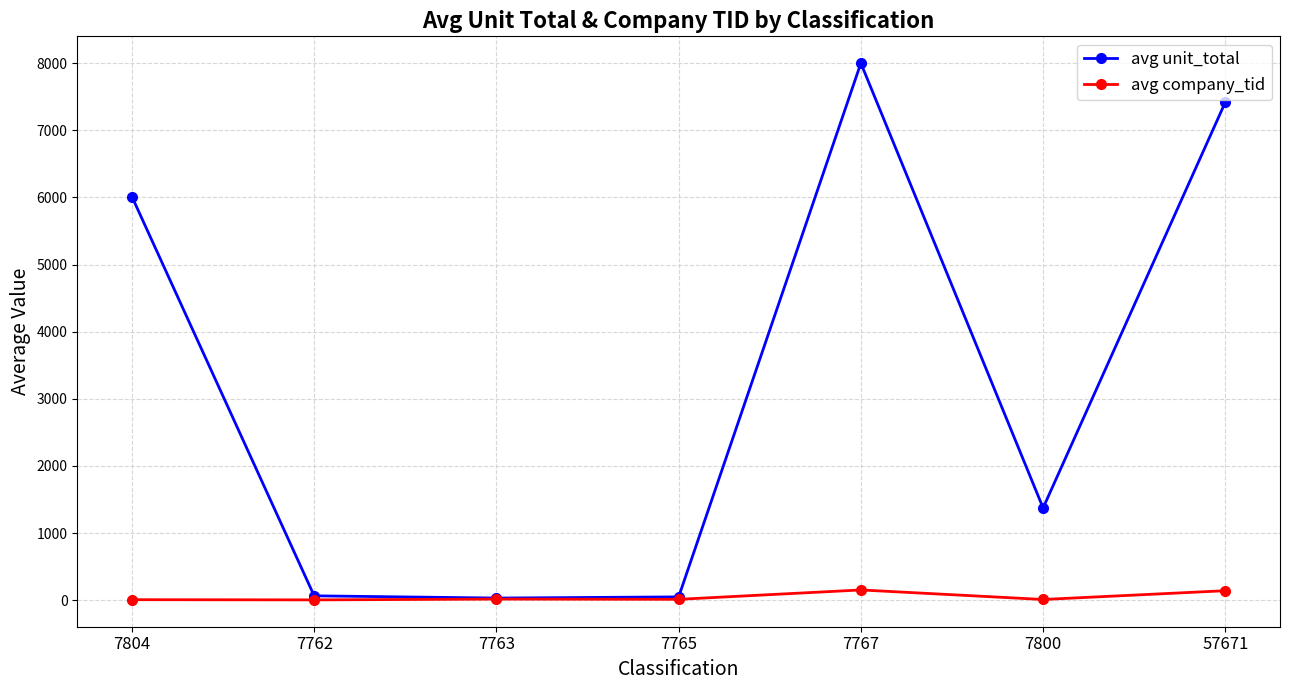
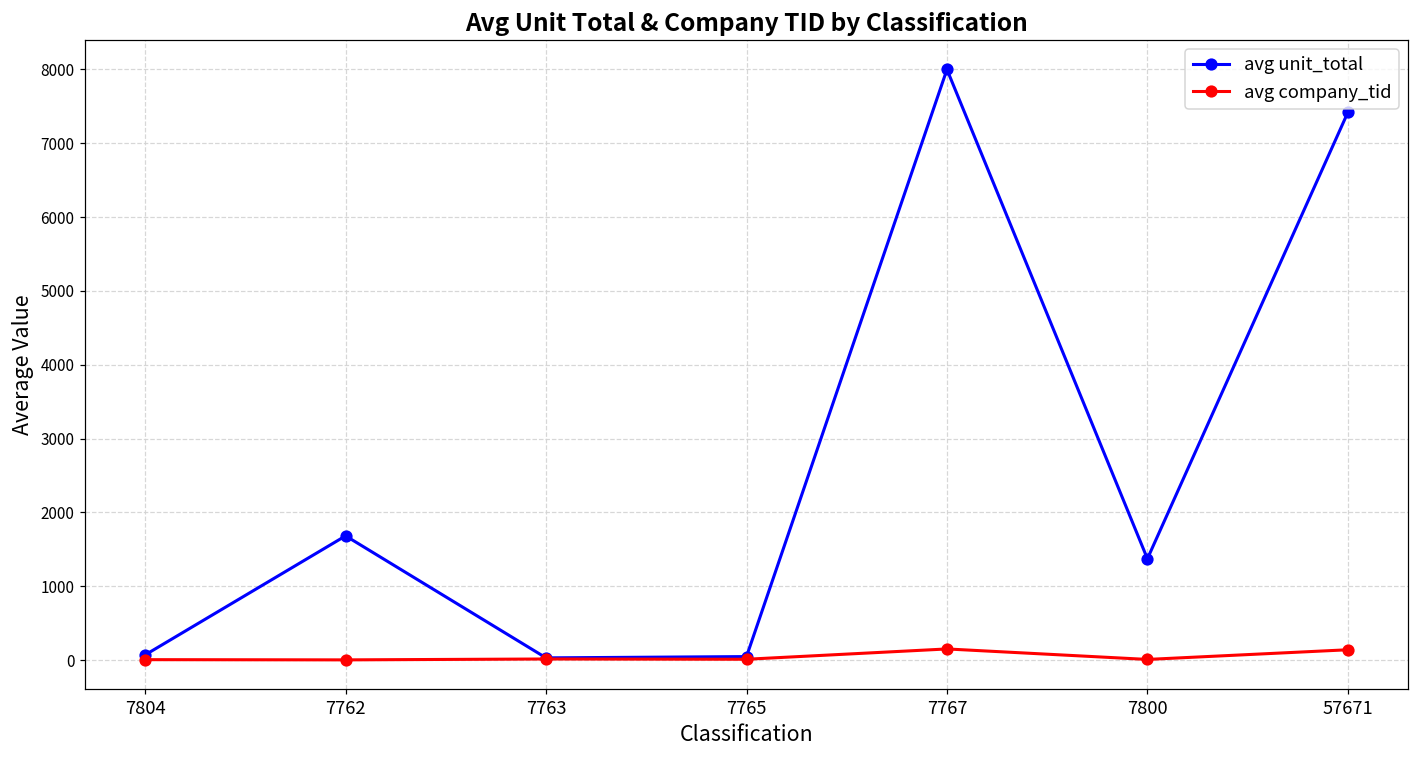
avg unit_total, 7804: 6000 -> 100
avg unit_total, 7762: 100 -> 1700
